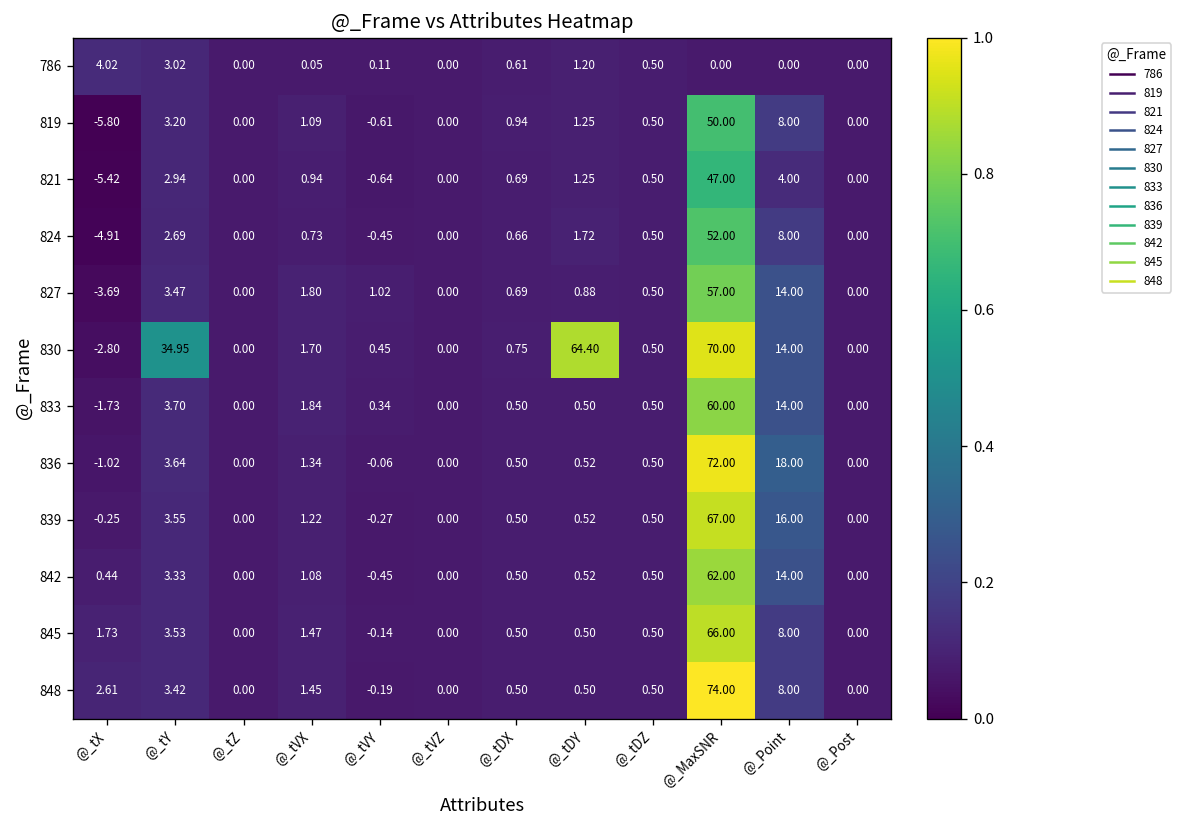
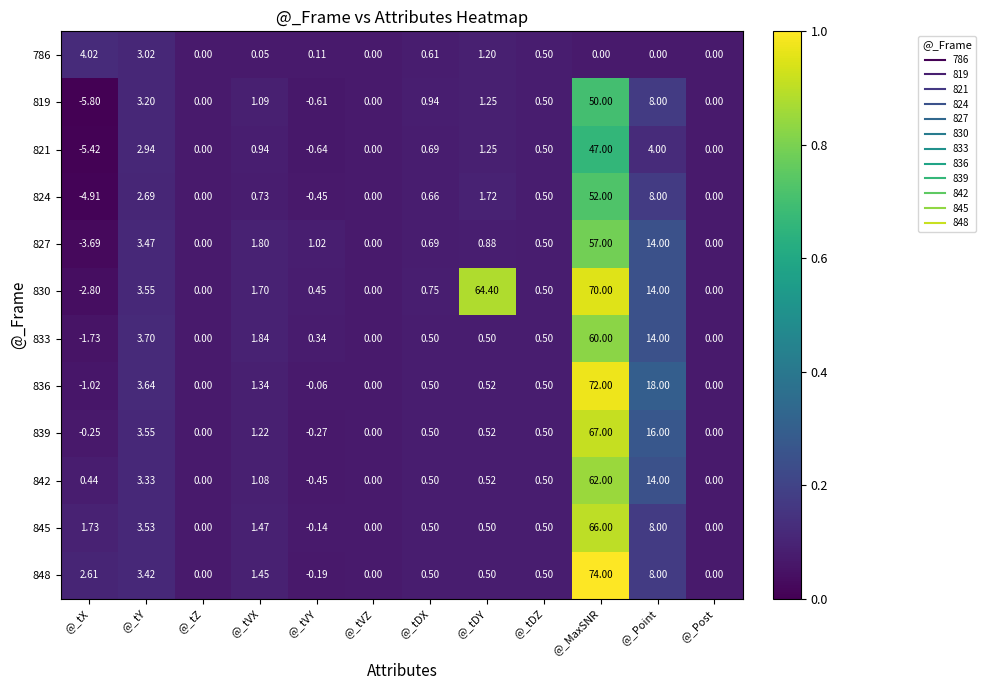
830, @_tY: 34.95 -> 3.55
